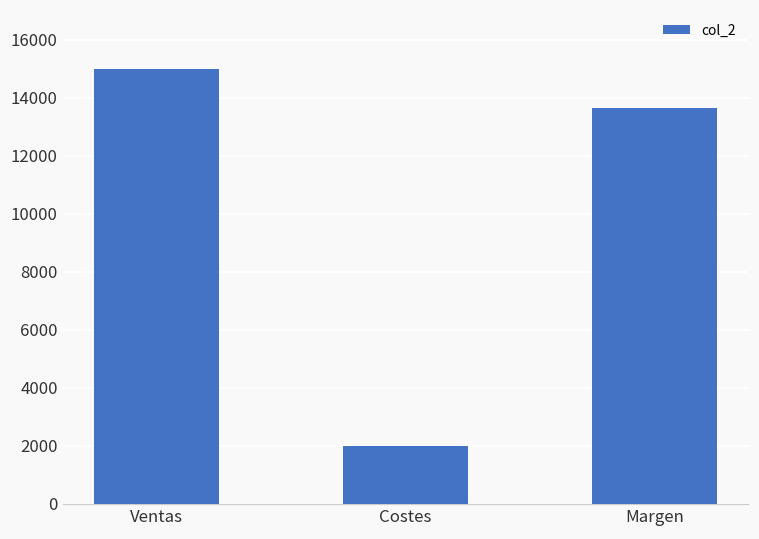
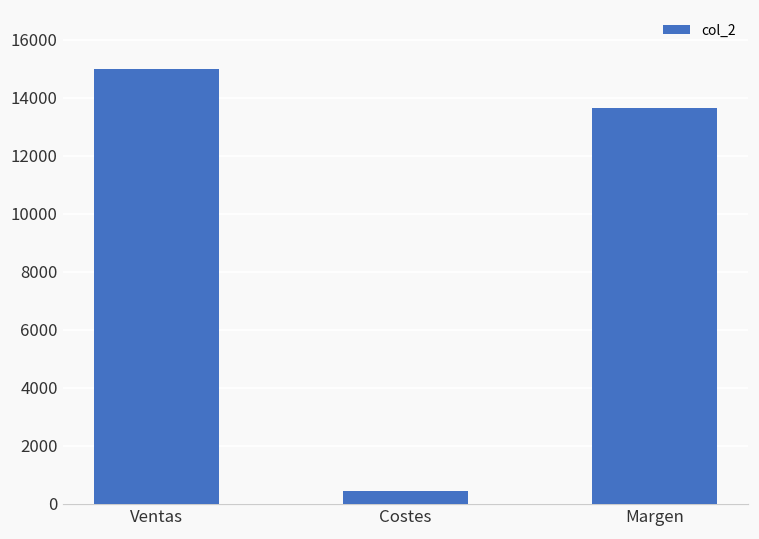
Costes: 2000 -> 400
